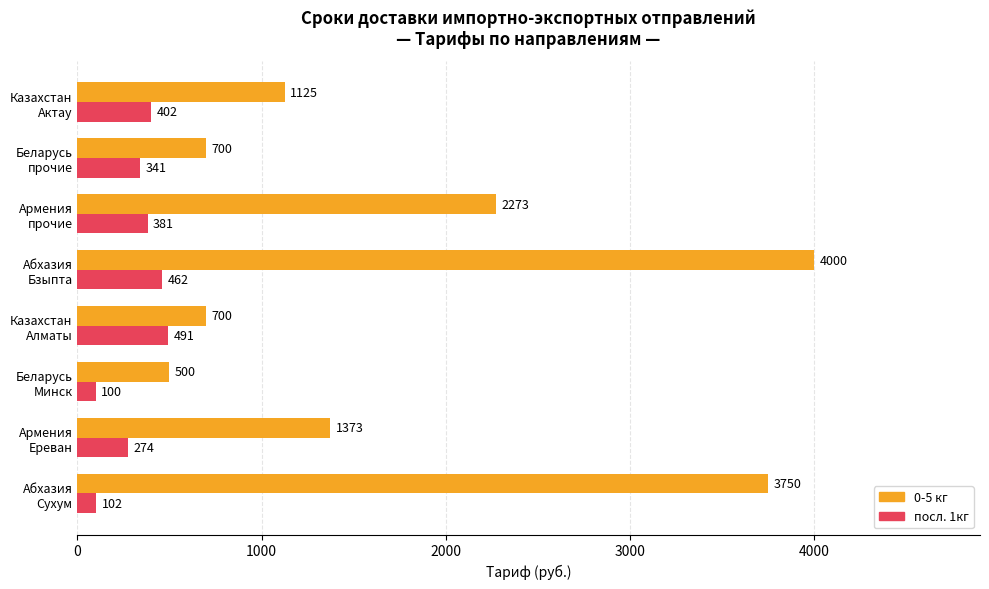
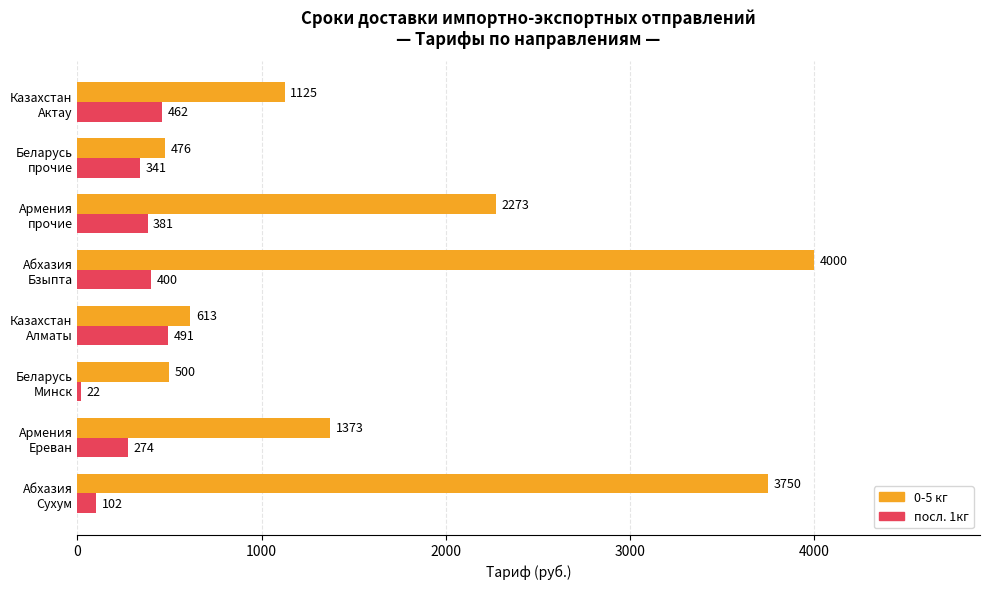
посл. 1кг, Казахстан Актау: 402 -> 462
0-5 кг, Беларусь прочие: 700 -> 476
посл. 1кг, Абхазия Бзыпта: 462 -> 400
0-5 кг, Казахстан Алматы: 700 -> 613
посл. 1кг, Беларусь Минск: 100 -> 22
